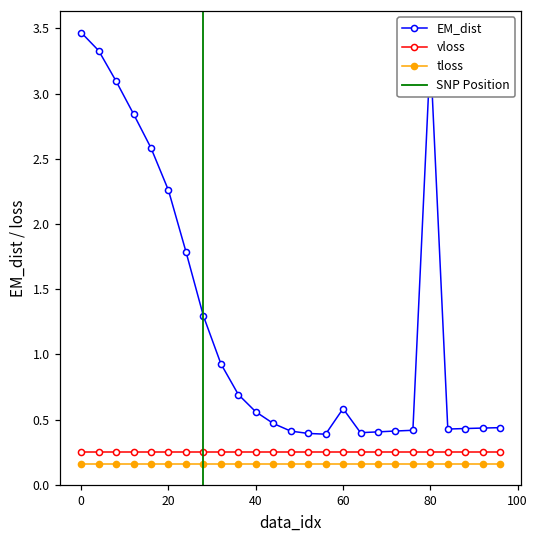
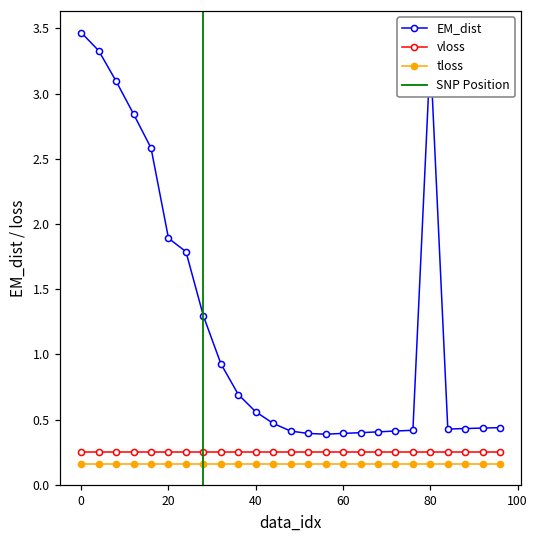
EM_dist, 20: 2.26 -> 1.89
EM_dist, 60: 0.58 -> 0.39
